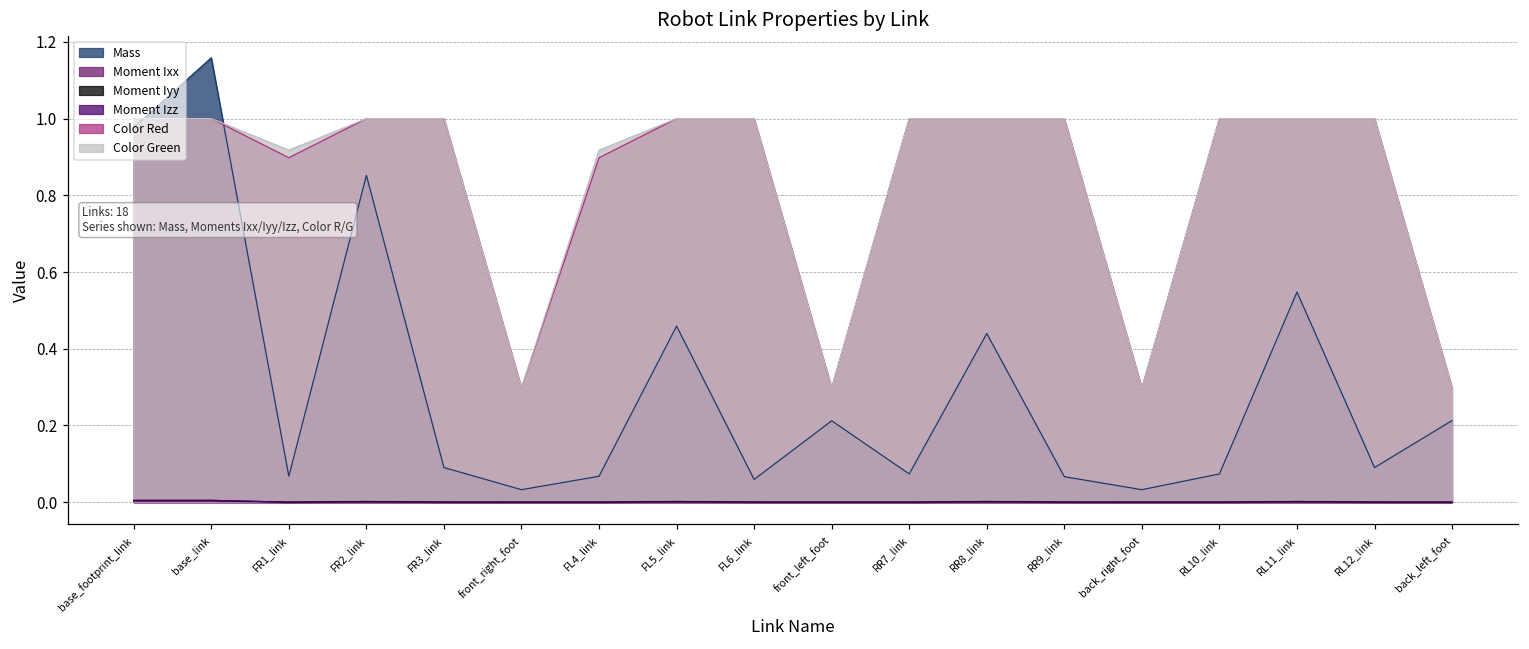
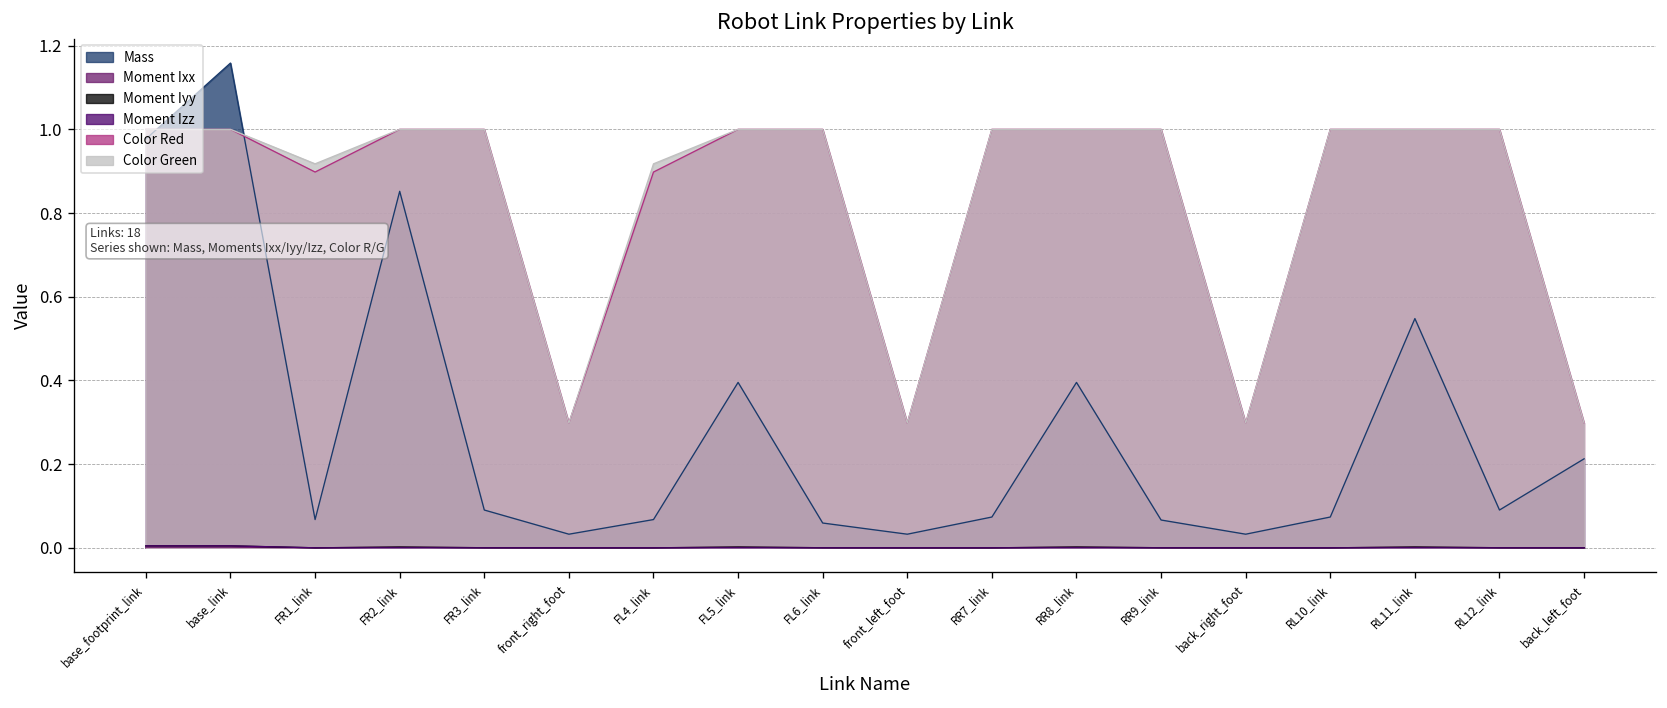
Mass, FL5_link: 0.46 -> 0.40
Mass, front_left_foot: 0.21 -> 0.03
Mass, RR8_link: 0.44 -> 0.40
